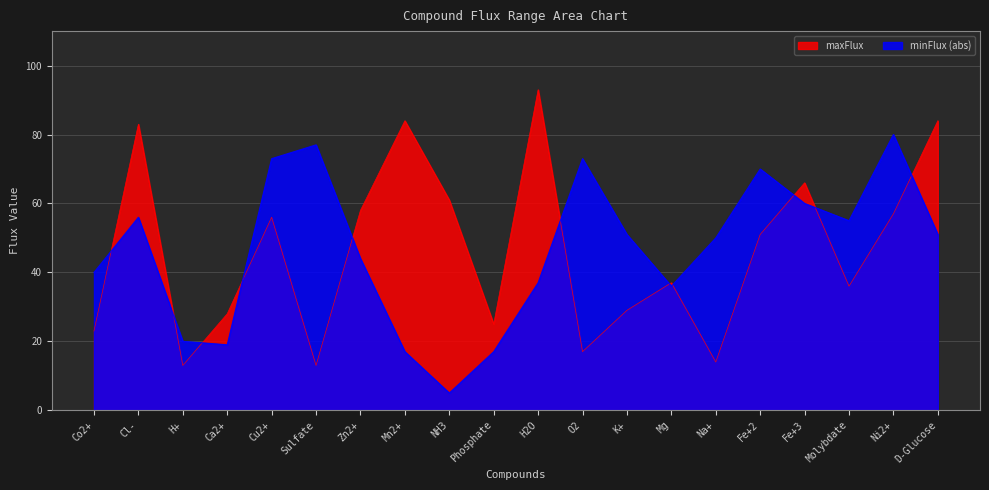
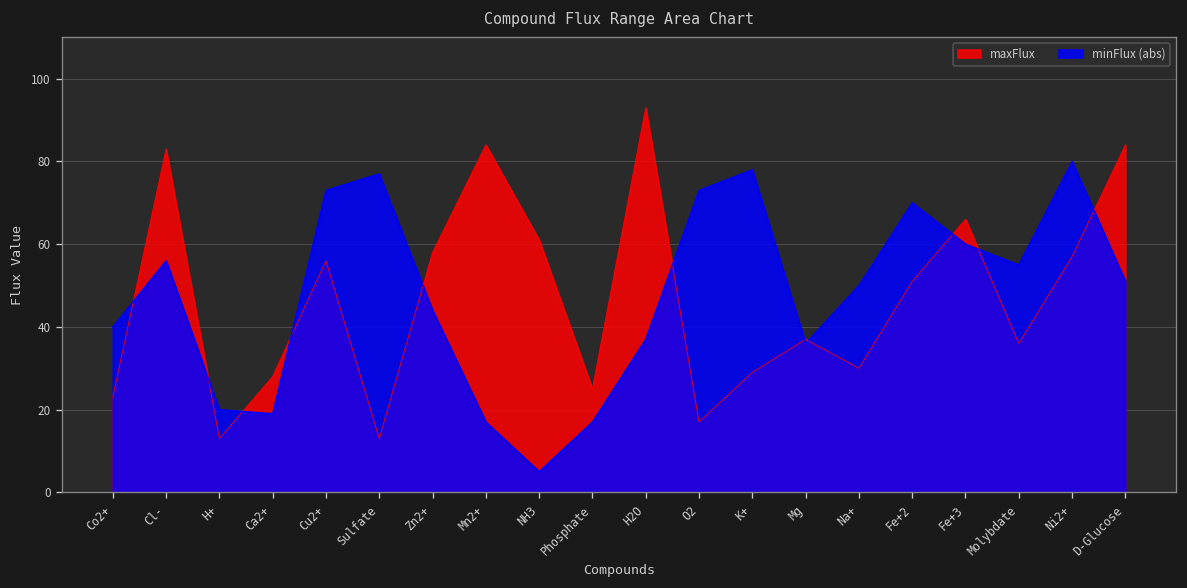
minFlux (abs), K+: 51 -> 78
maxFlux, Na+: 14 -> 30
